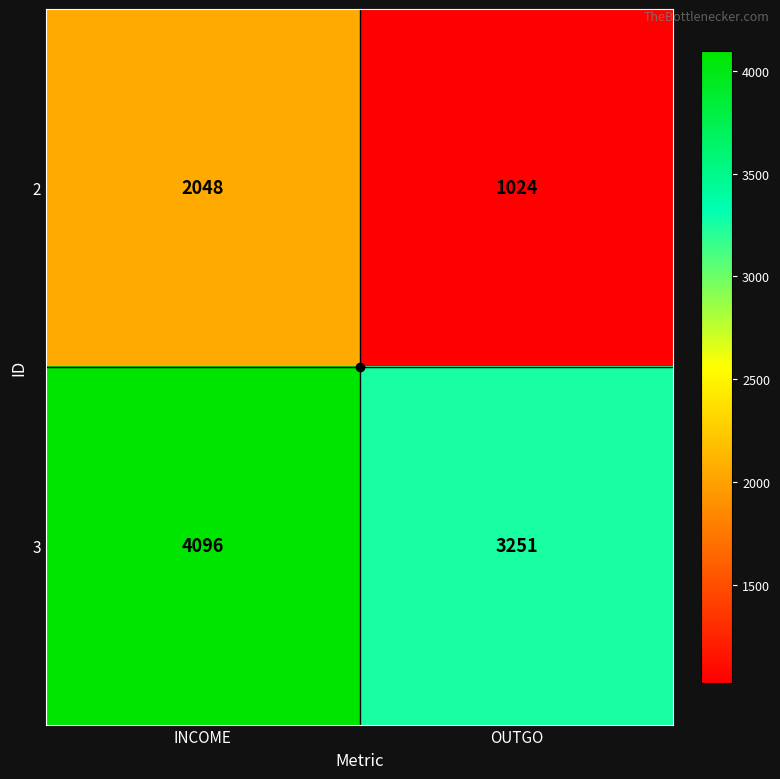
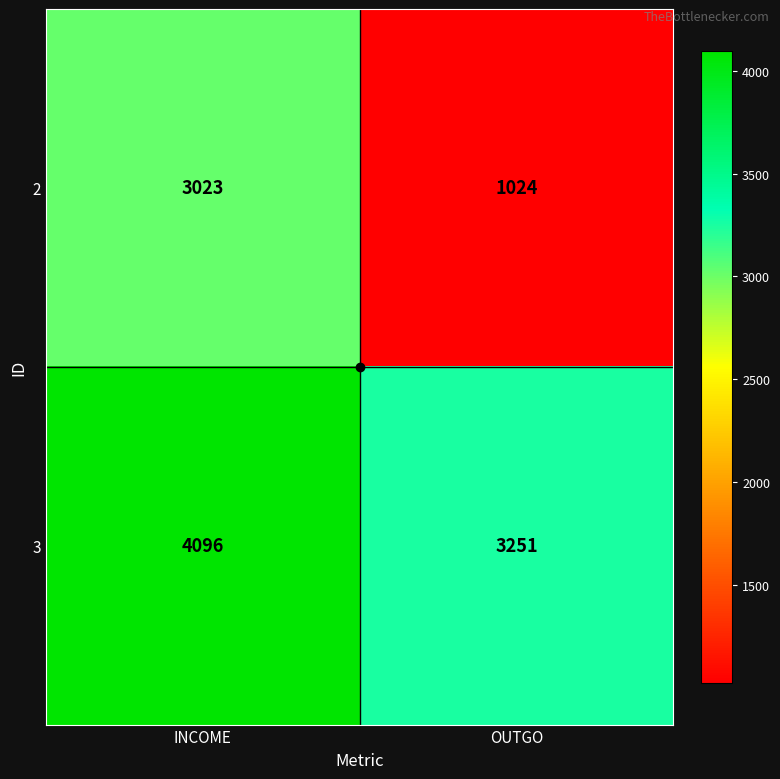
2, INCOME: 2048 -> 3023
